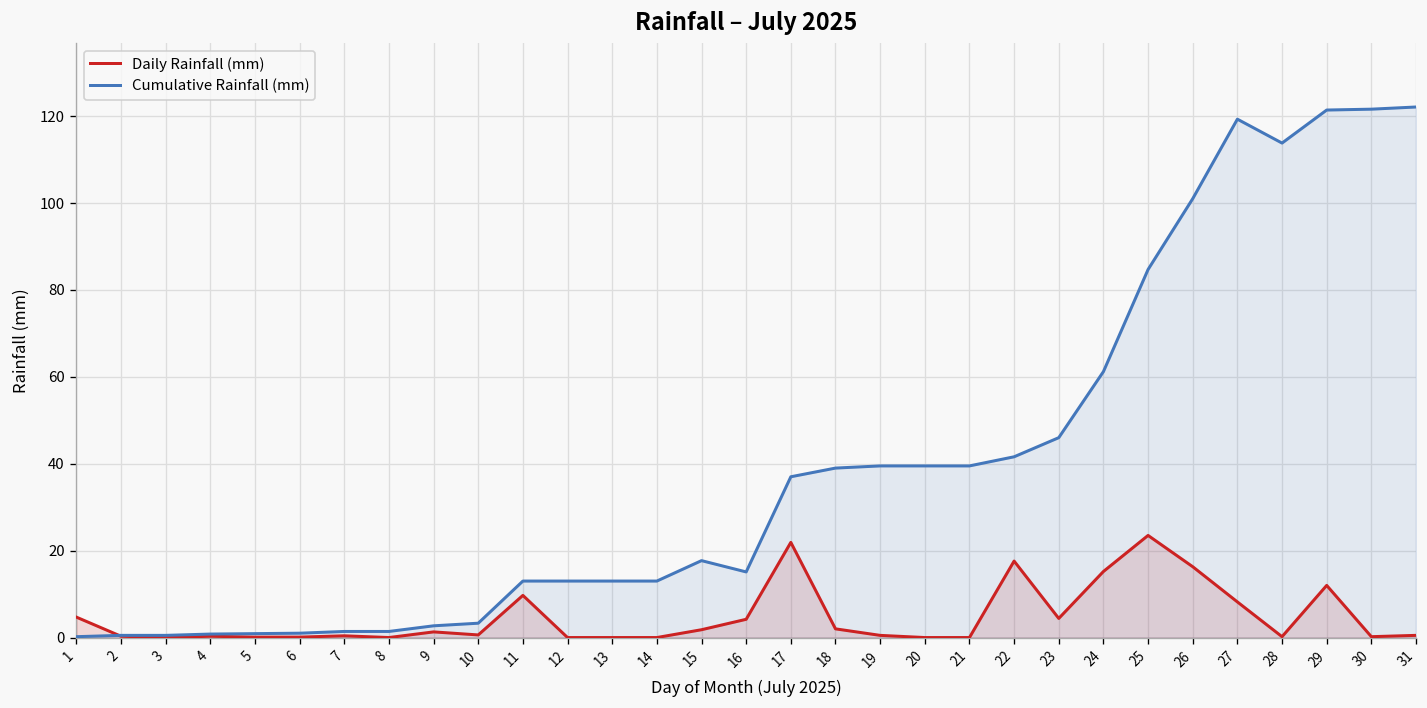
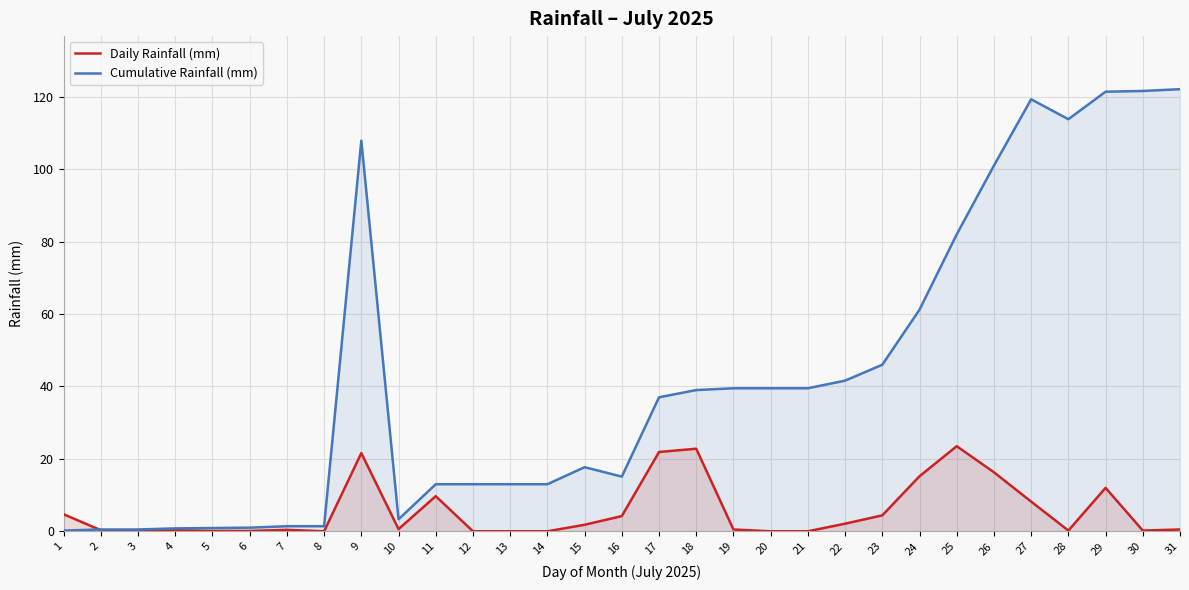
Daily Rainfall (mm), 9: 1 -> 22
Cumulative Rainfall (mm), 9: 3 -> 108
Daily Rainfall (mm), 18: 2 -> 23
Daily Rainfall (mm), 22: 18 -> 2
Cumulative Rainfall (mm), 25: 85 -> 82
